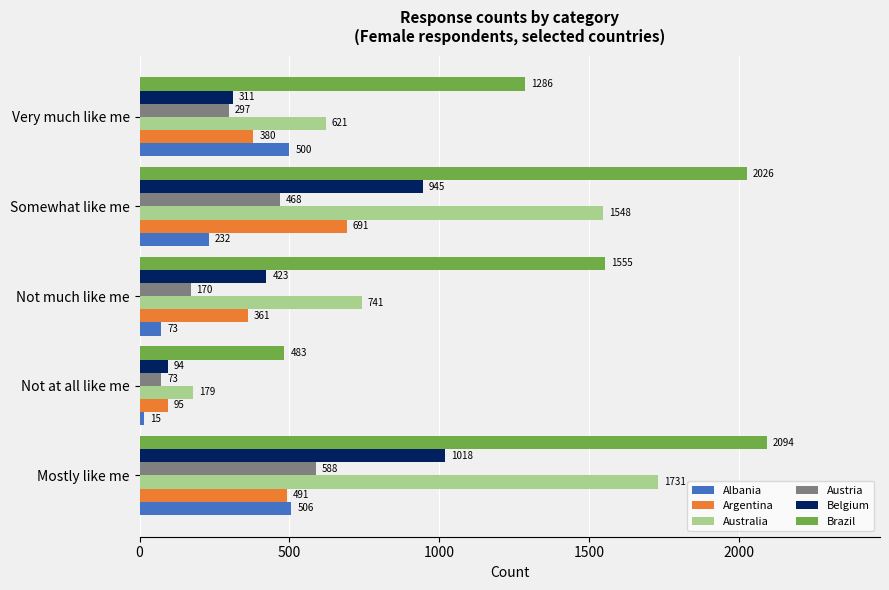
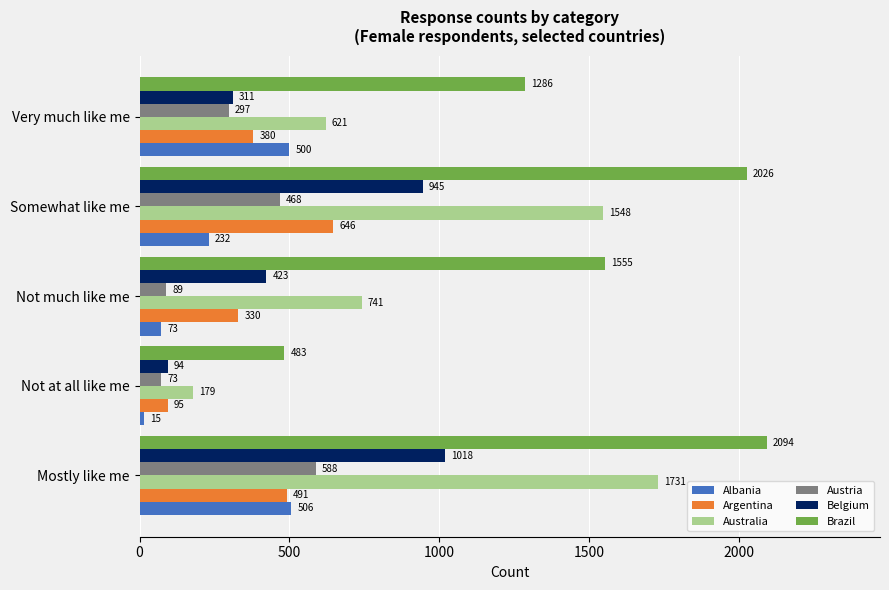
Argentina, Somewhat like me: 691 -> 646
Austria, Not much like me: 170 -> 89
Argentina, Not much like me: 361 -> 330
